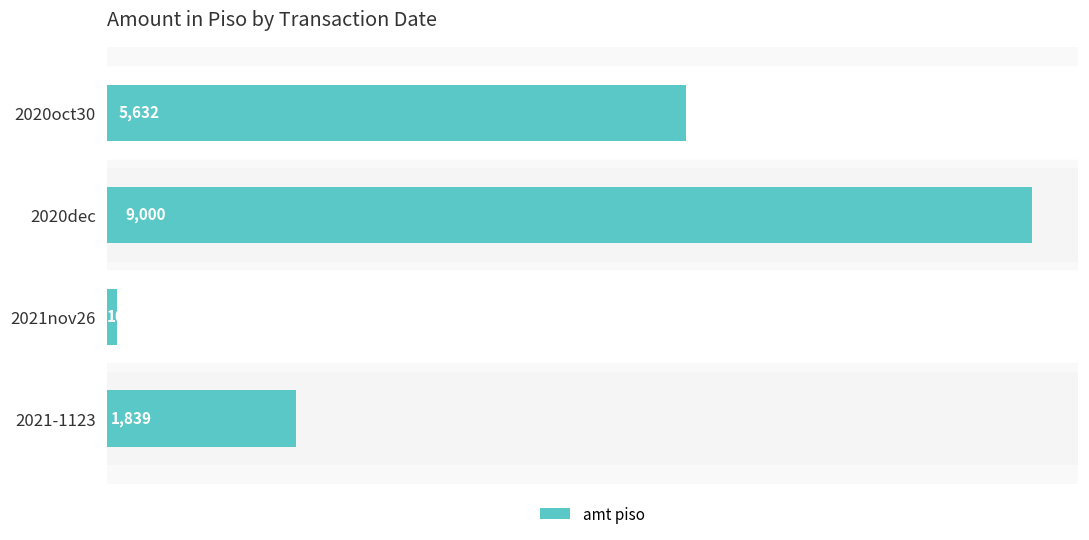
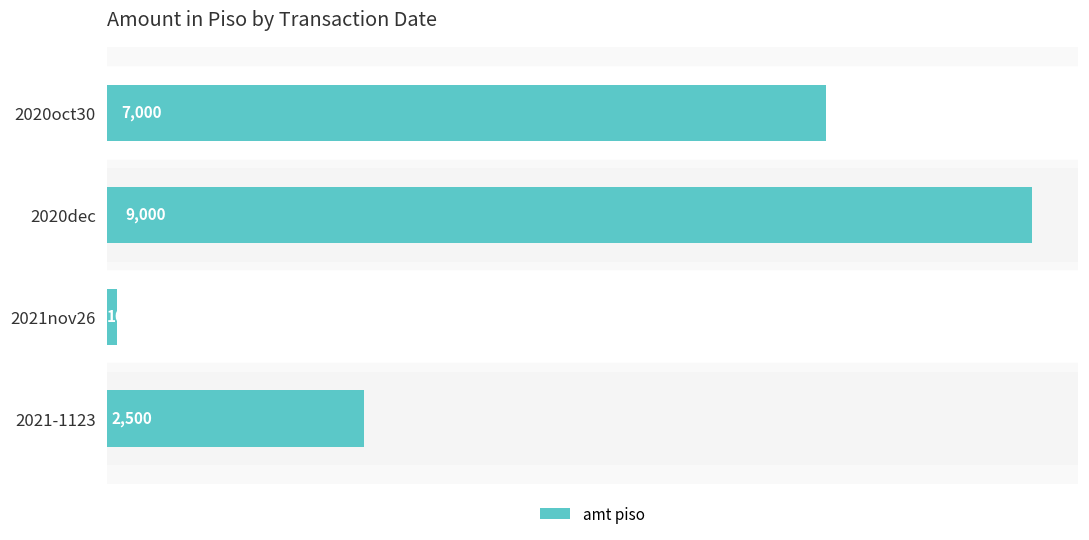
2020oct30: 5,632 -> 7,000
2021-1123: 1,839 -> 2,500
